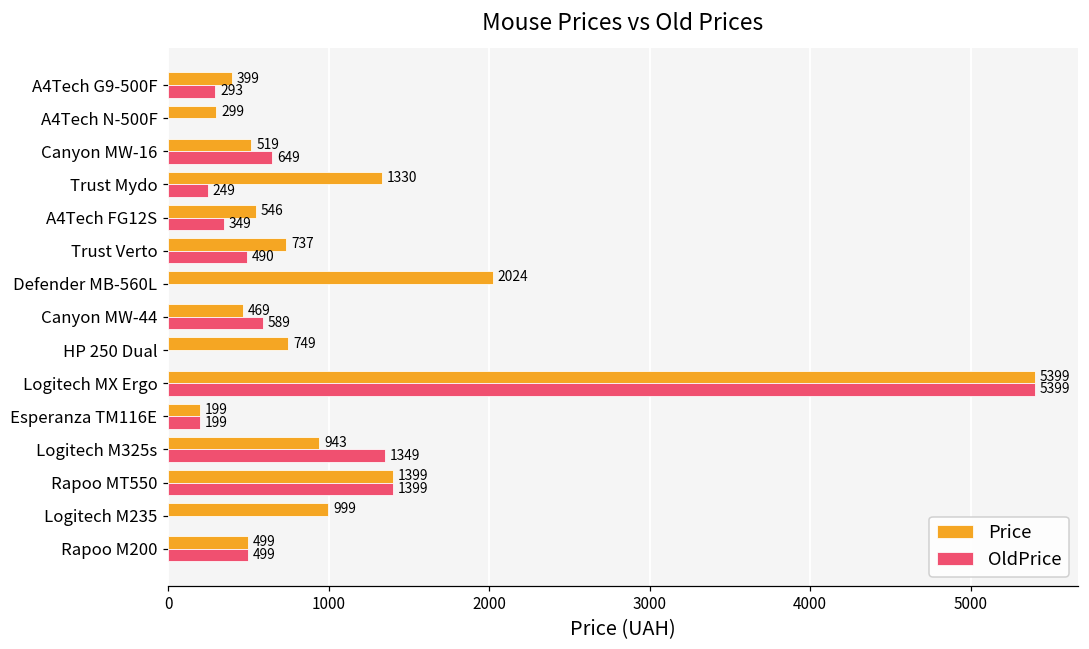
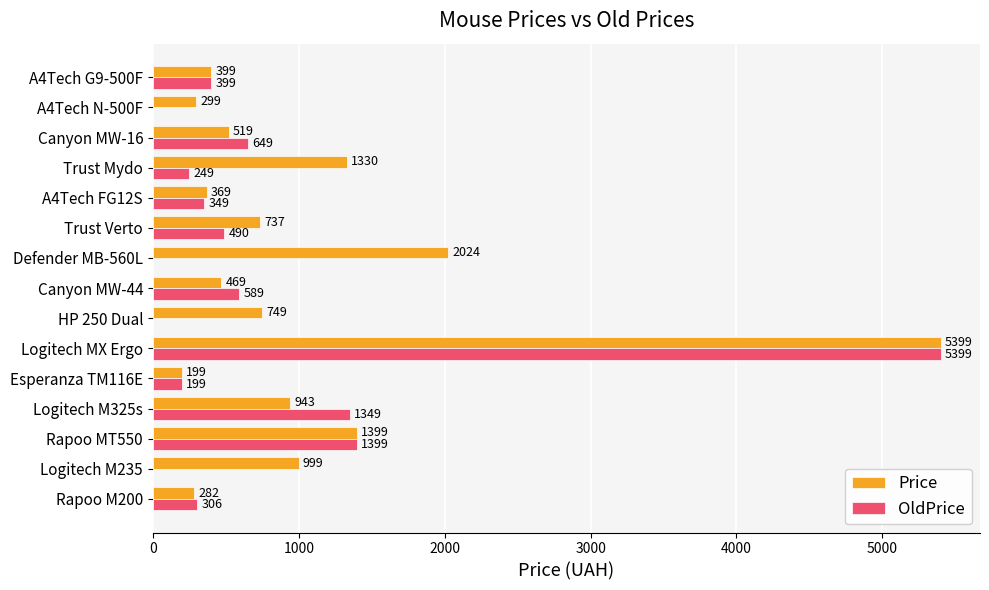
OldPrice, A4Tech G9-500F: 293 -> 399
Price, A4Tech FG12S: 546 -> 369
Price, Rapoo M200: 499 -> 282
OldPrice, Rapoo M200: 499 -> 306
